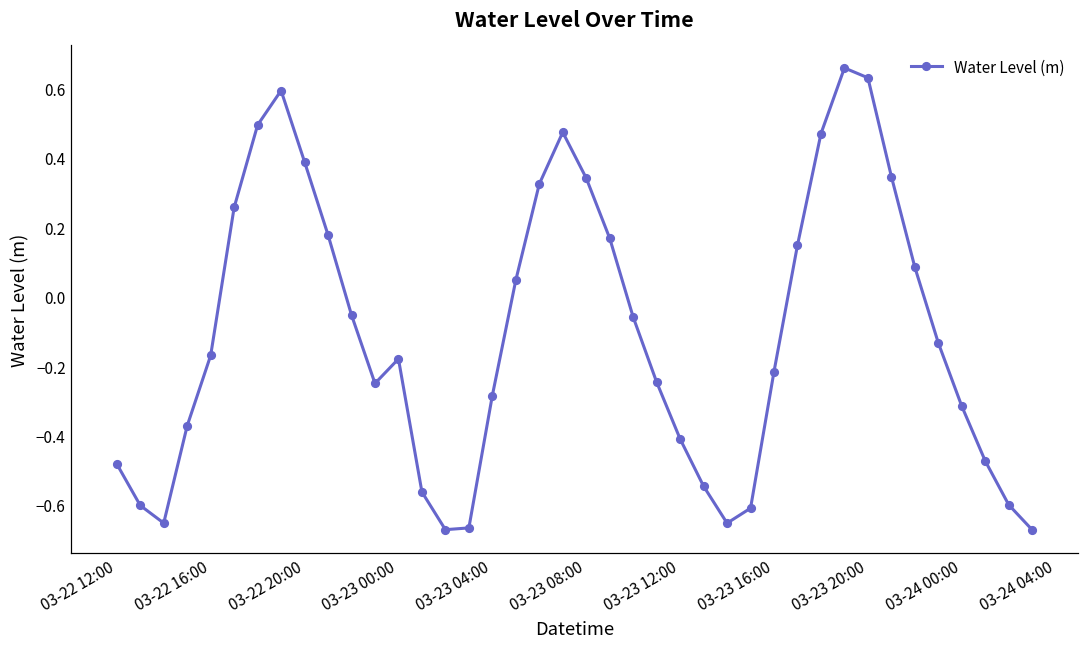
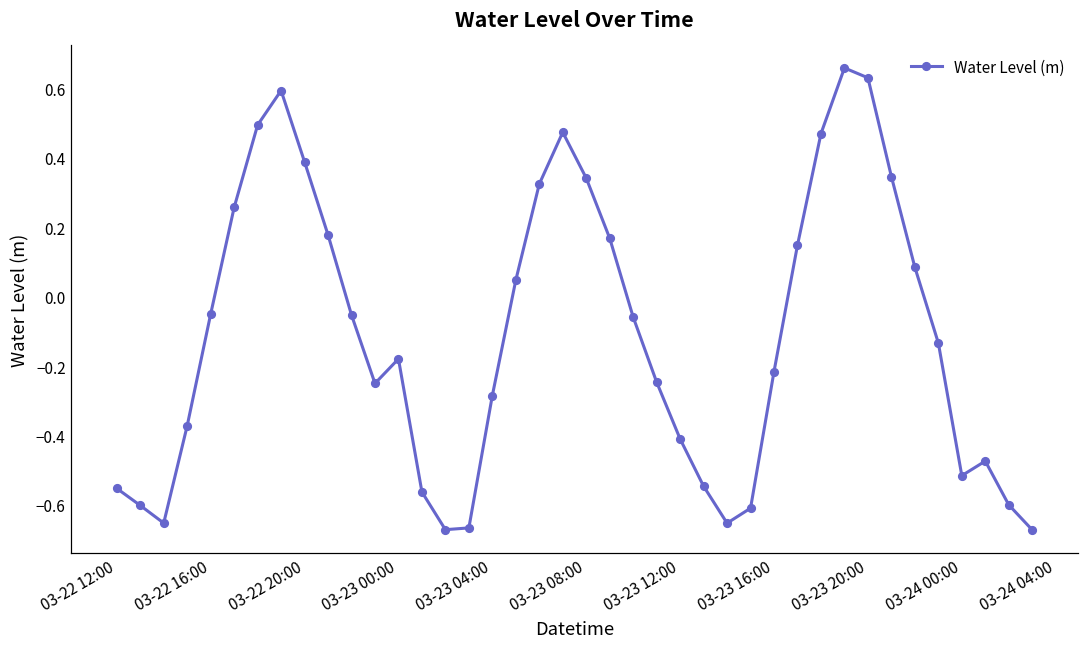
03-22 12:00: -0.48 -> -0.55
03-22 16:00: -0.17 -> -0.05
03-24 00:00: -0.32 -> -0.52
